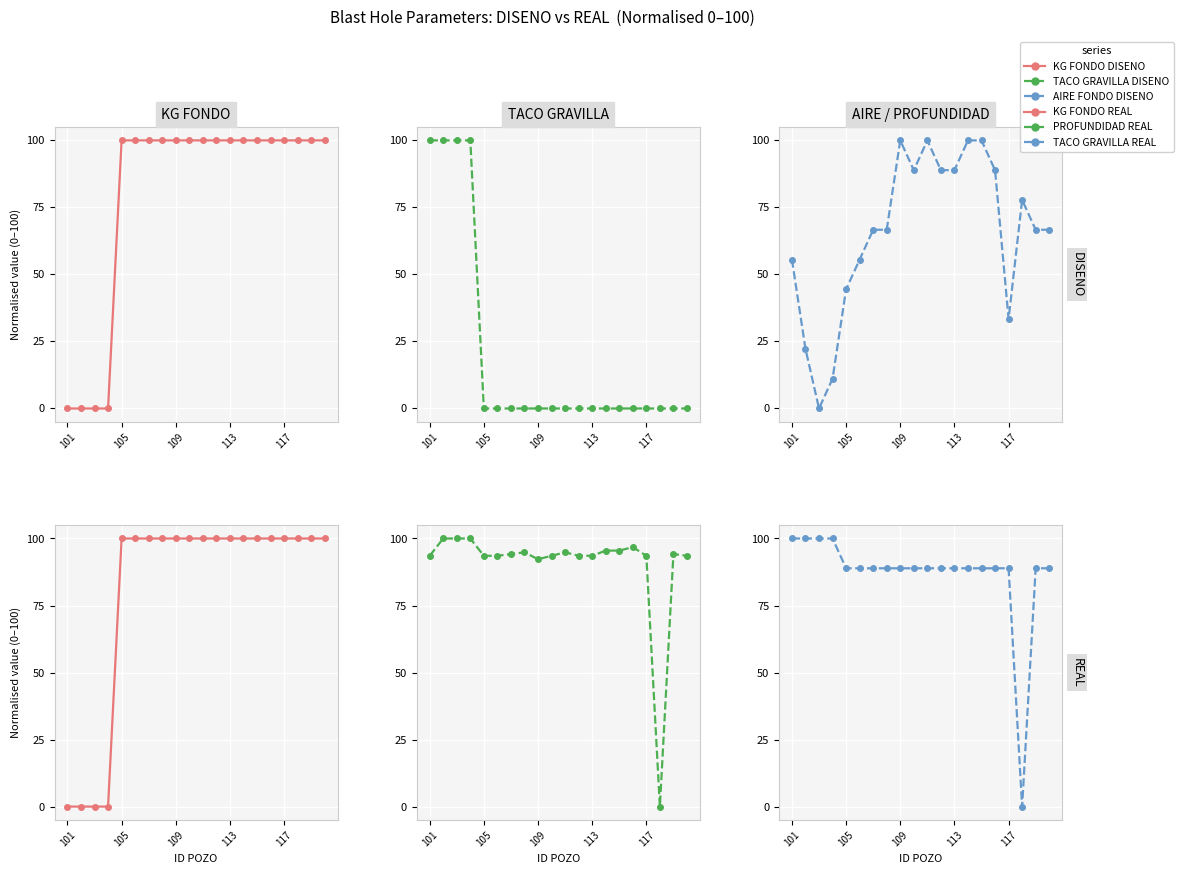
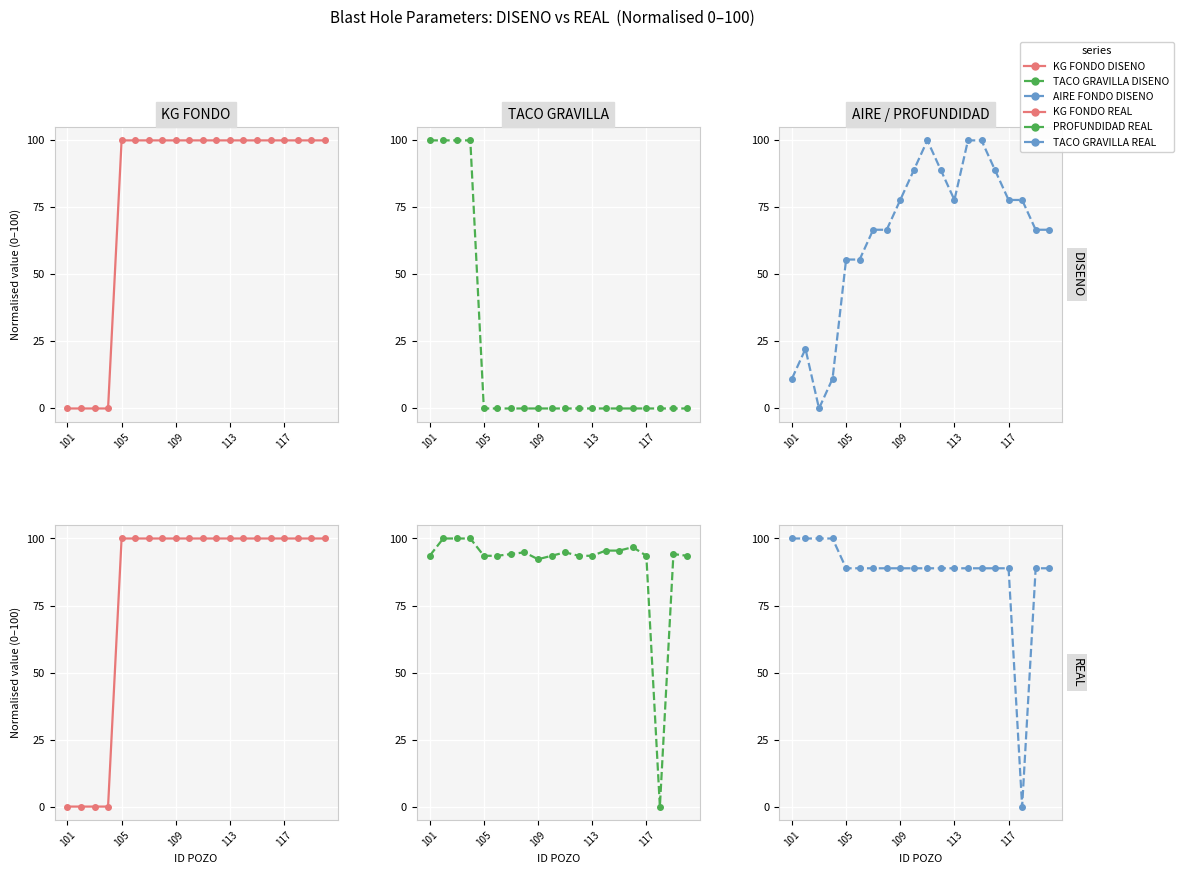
AIRE / PROFUNDIDAD, 101: 56 -> 11
AIRE / PROFUNDIDAD, 105: 44 -> 56
AIRE / PROFUNDIDAD, 109: 100 -> 78
AIRE / PROFUNDIDAD, 113: 89 -> 78
AIRE / PROFUNDIDAD, 117: 33 -> 78
